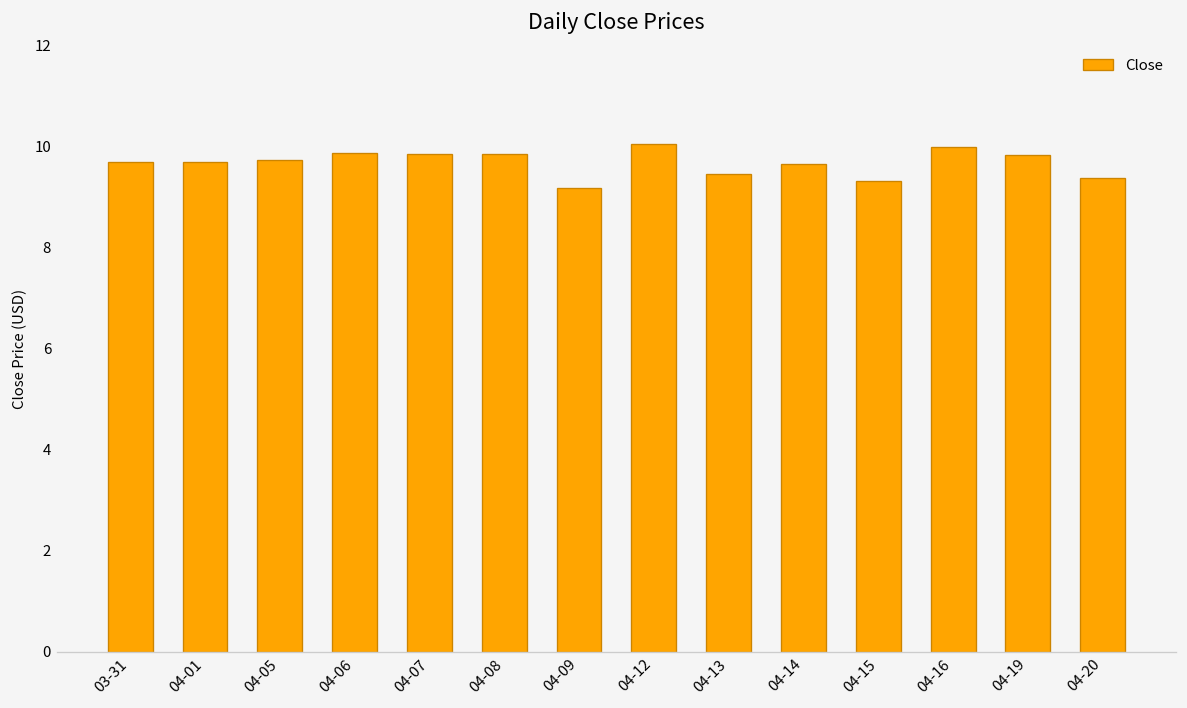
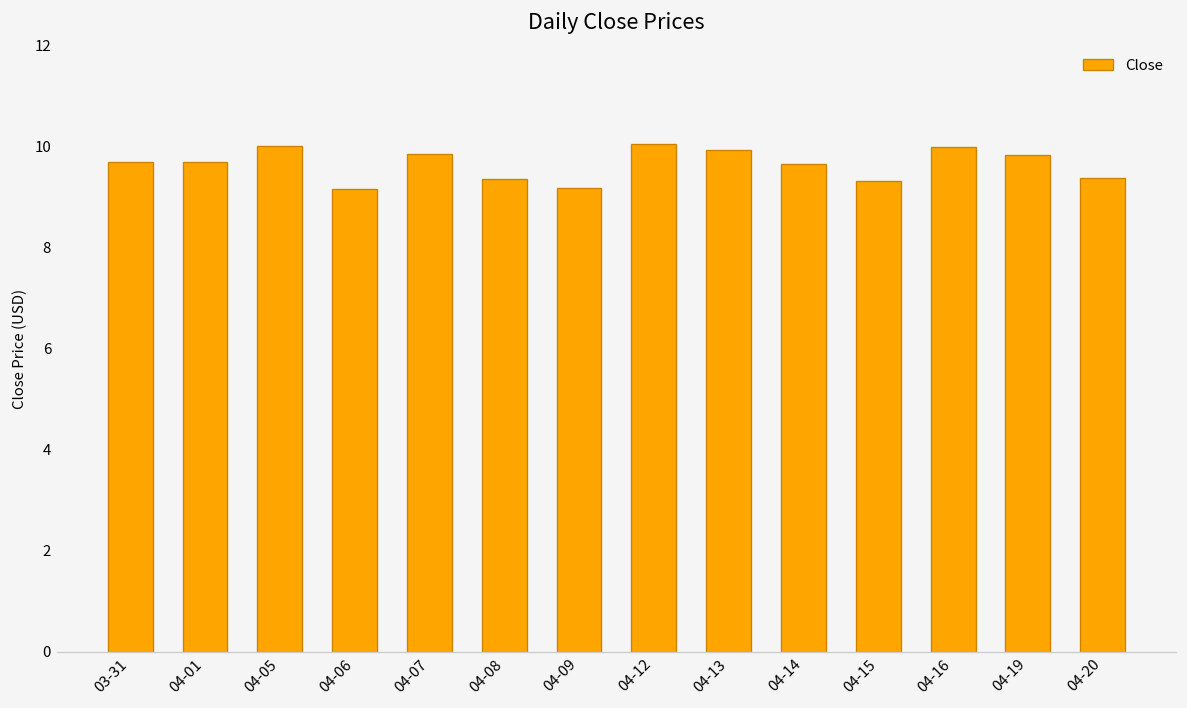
04-05: 9.7 -> 10.0
04-06: 9.9 -> 9.2
04-08: 9.9 -> 9.4
04-13: 9.5 -> 9.9
